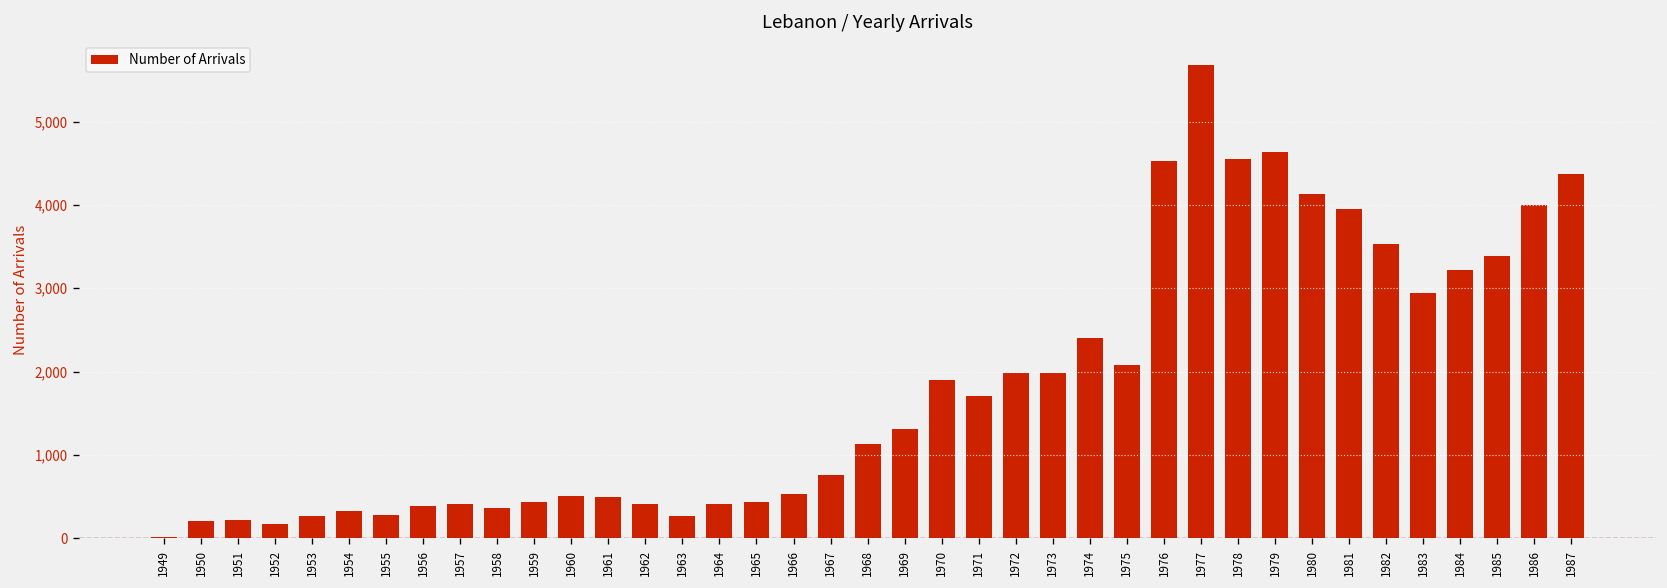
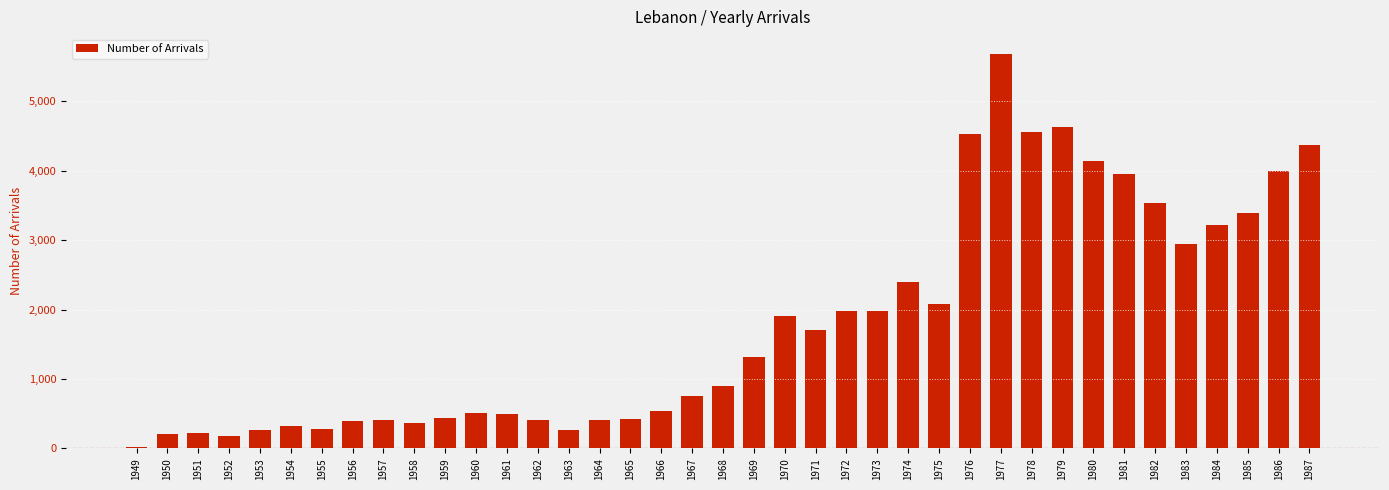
1968: 1,100 -> 900
